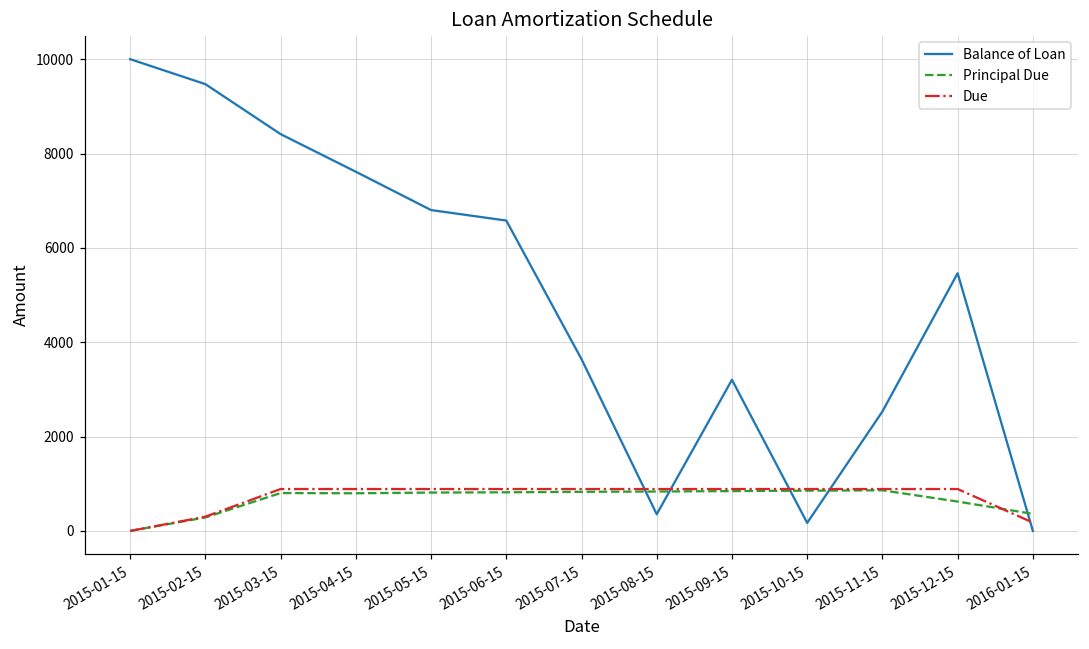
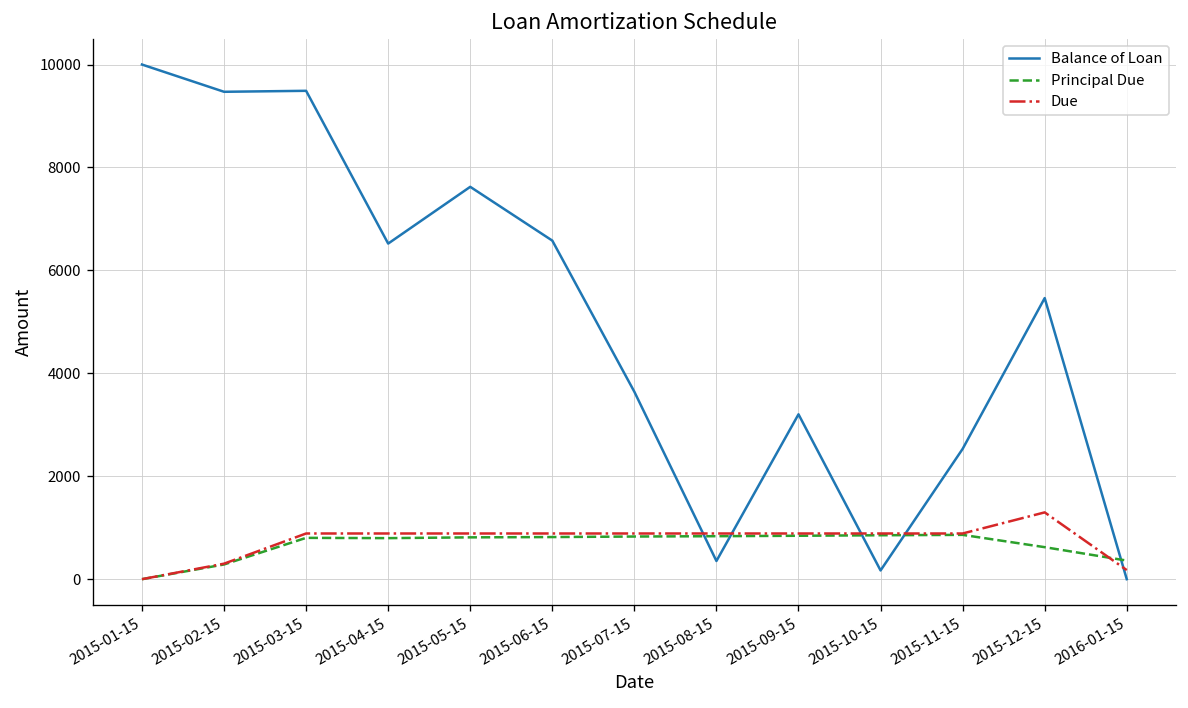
Balance of Loan, 2015-03-15: 8400 -> 9500
Balance of Loan, 2015-04-15: 7600 -> 6500
Balance of Loan, 2015-05-15: 6800 -> 7600
Due, 2015-12-15: 900 -> 1300
